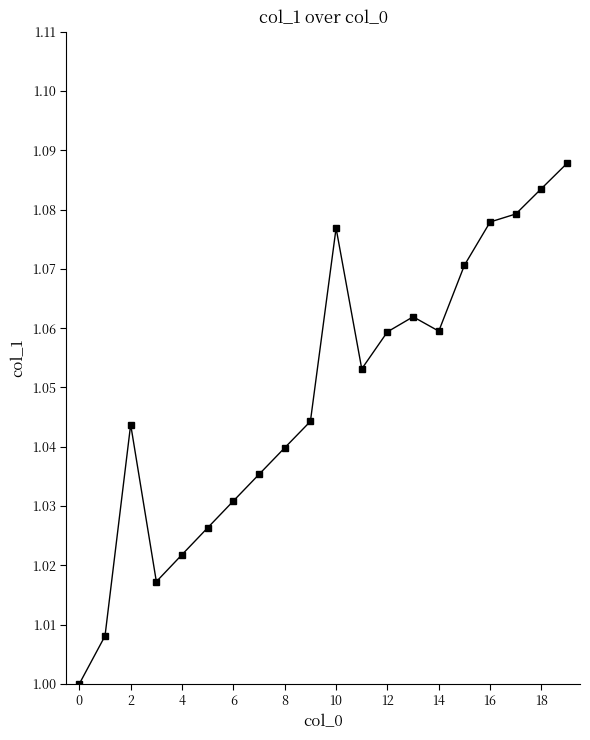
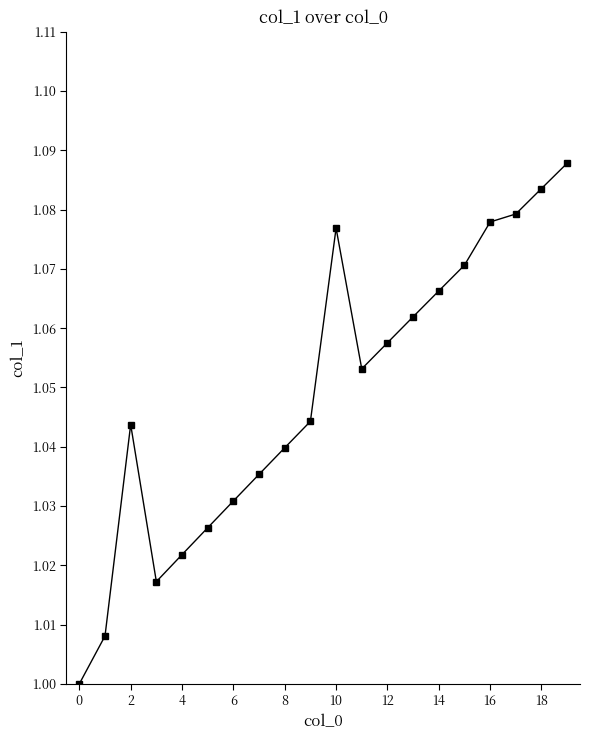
12: 1.059 -> 1.058
14: 1.060 -> 1.066
